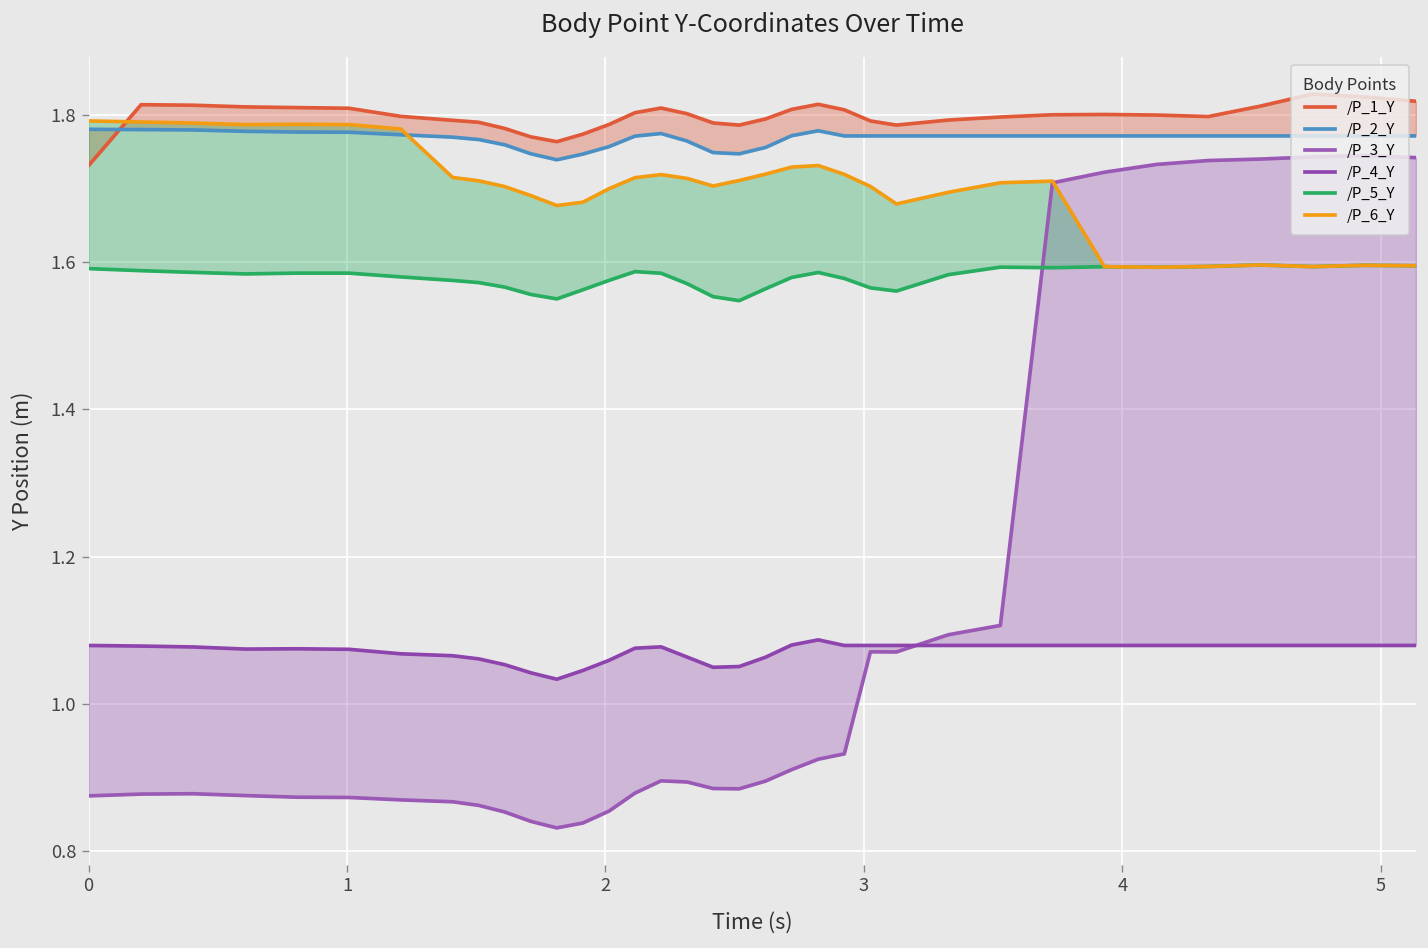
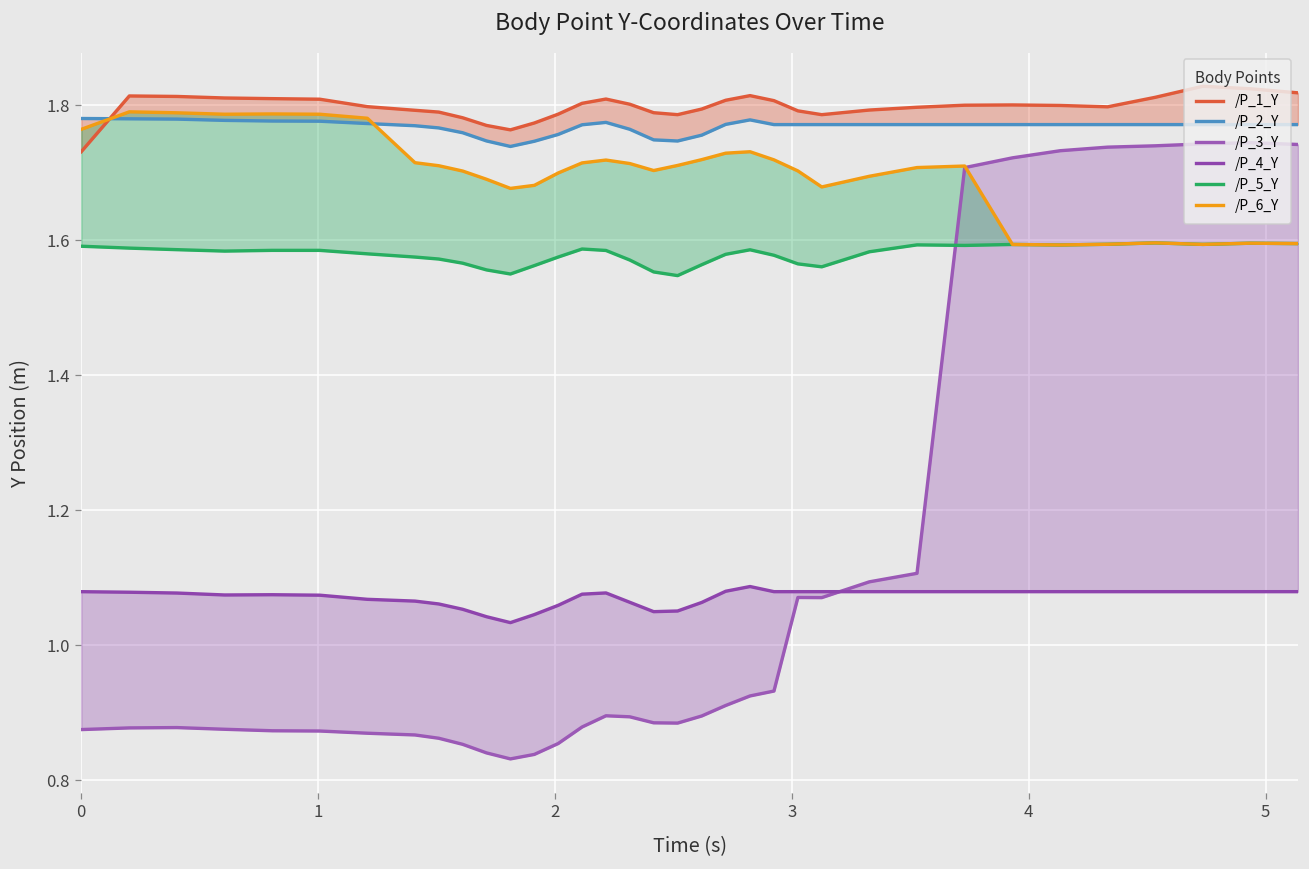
/P_6_Y, 0: 1.79 -> 1.76
